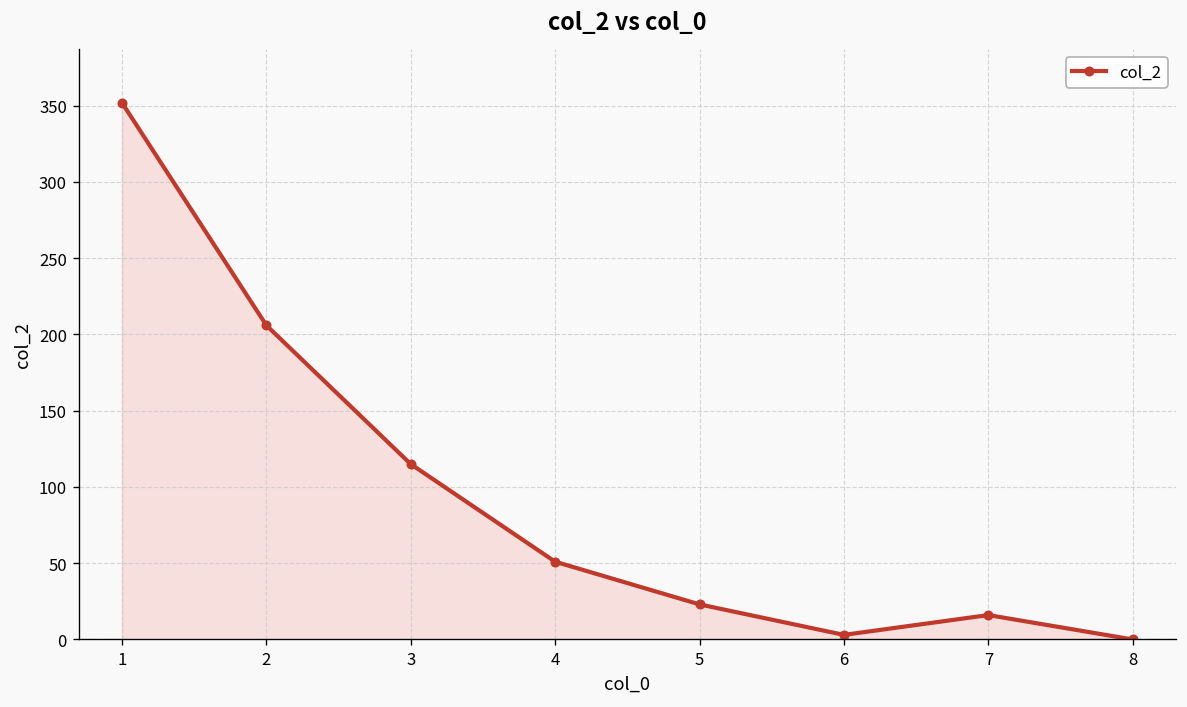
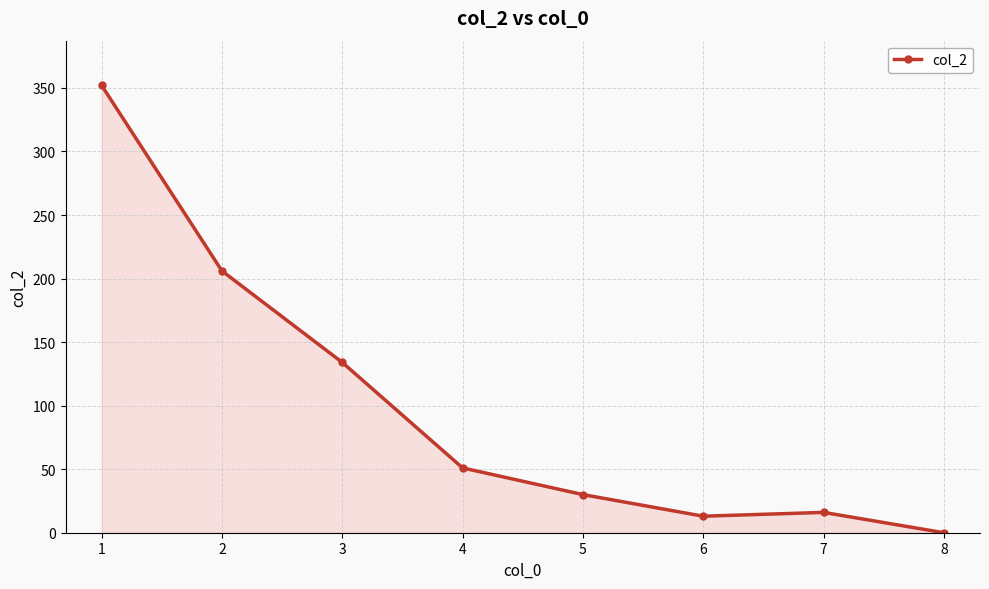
3: 115 -> 134
5: 23 -> 30
6: 3 -> 13
